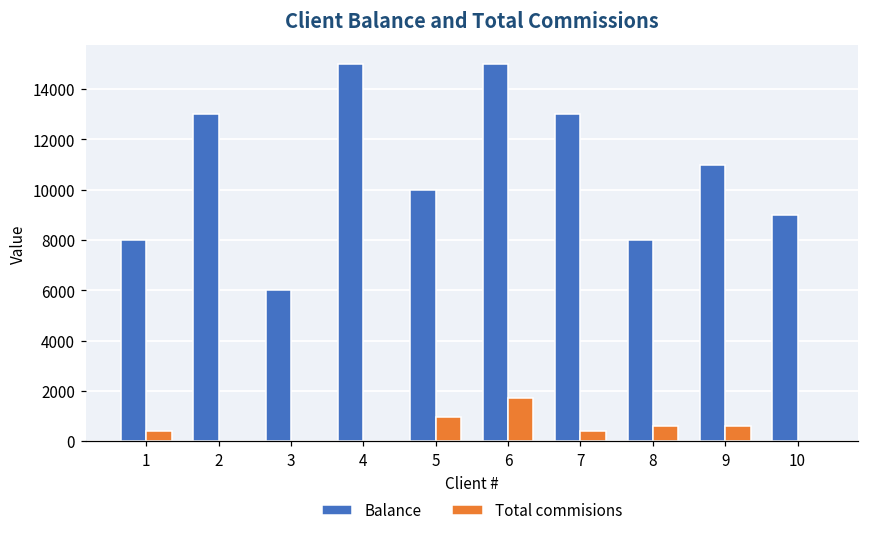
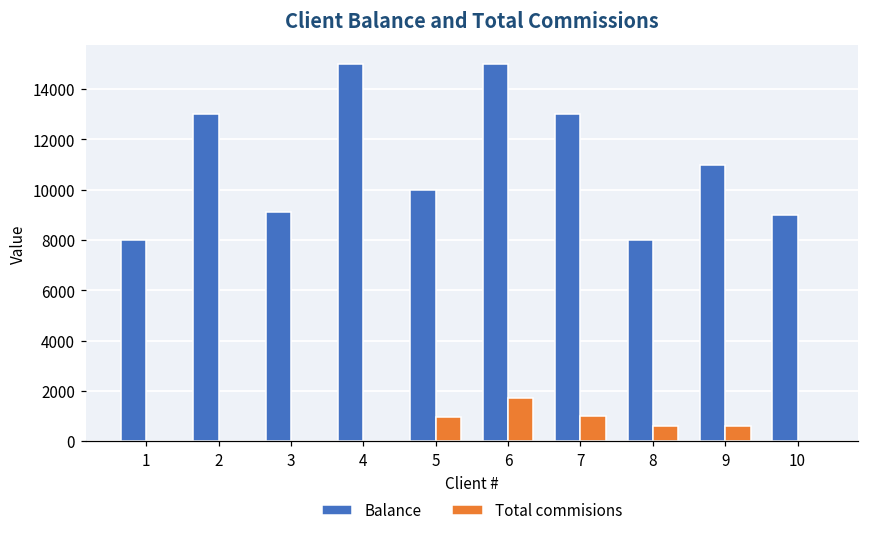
Total commisions, 1: 400 -> 0
Balance, 3: 6000 -> 9100
Total commisions, 7: 400 -> 1000
